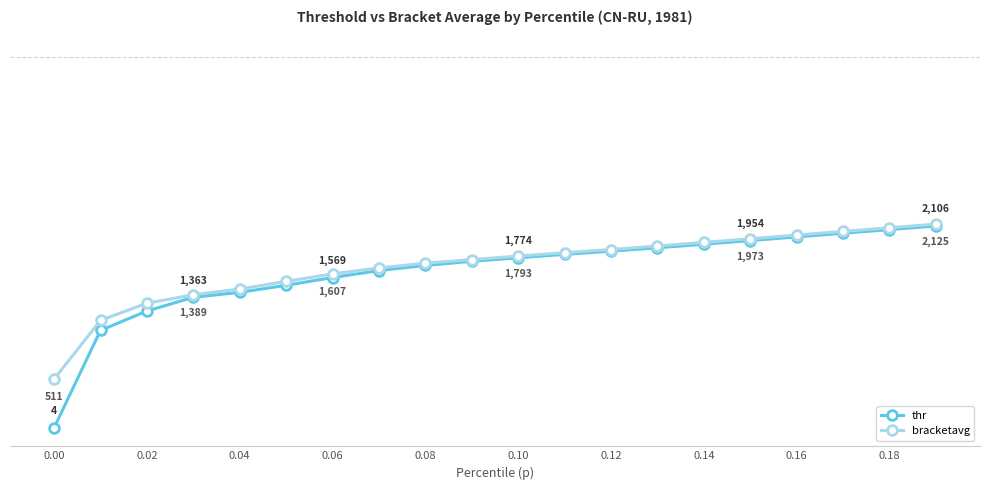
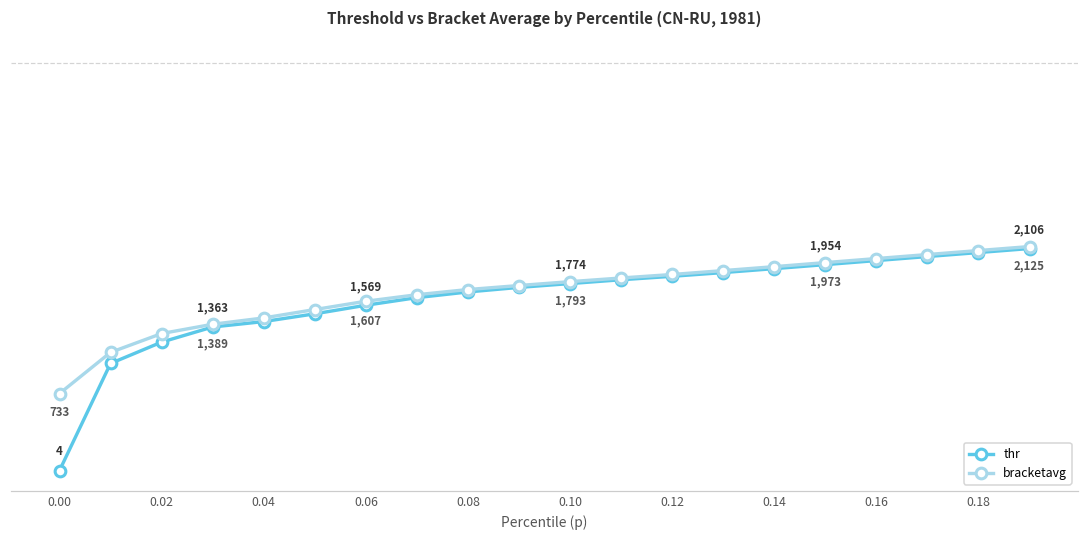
bracketavg, 0.00: 511 -> 733
